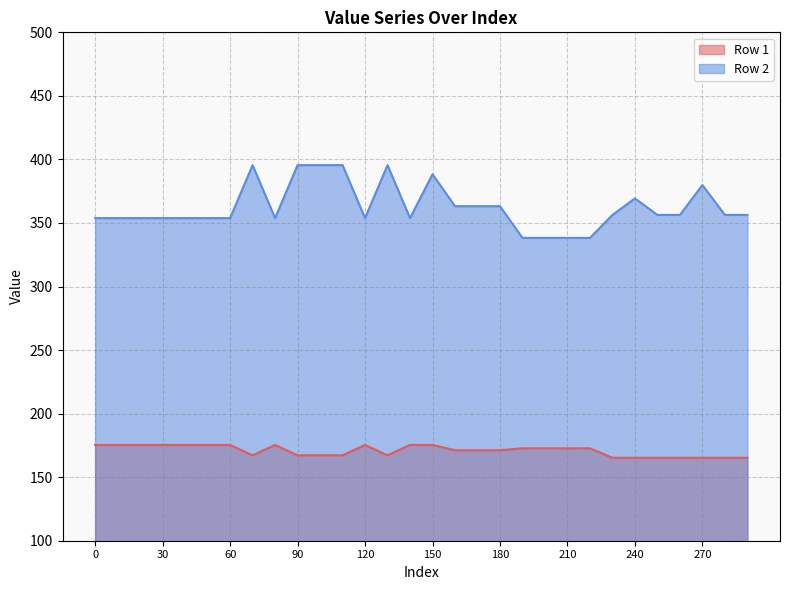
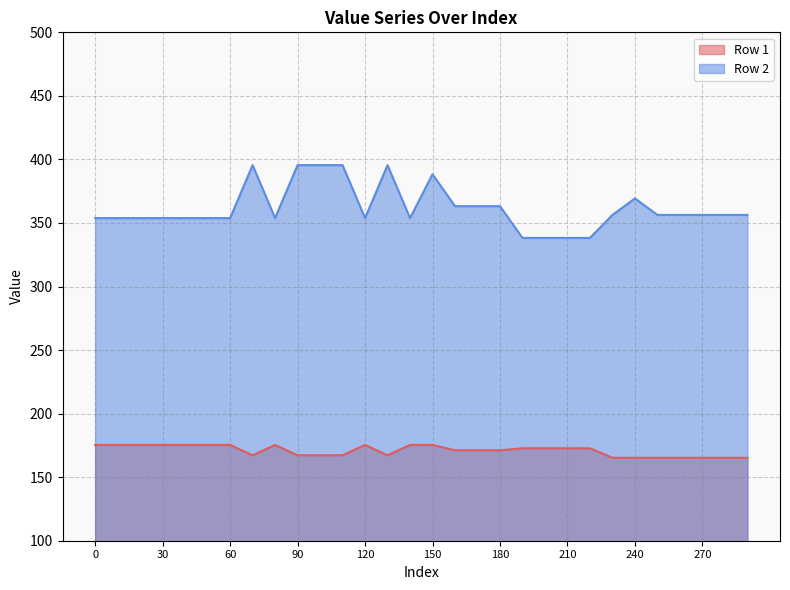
Row 2, 270: 380 -> 356
